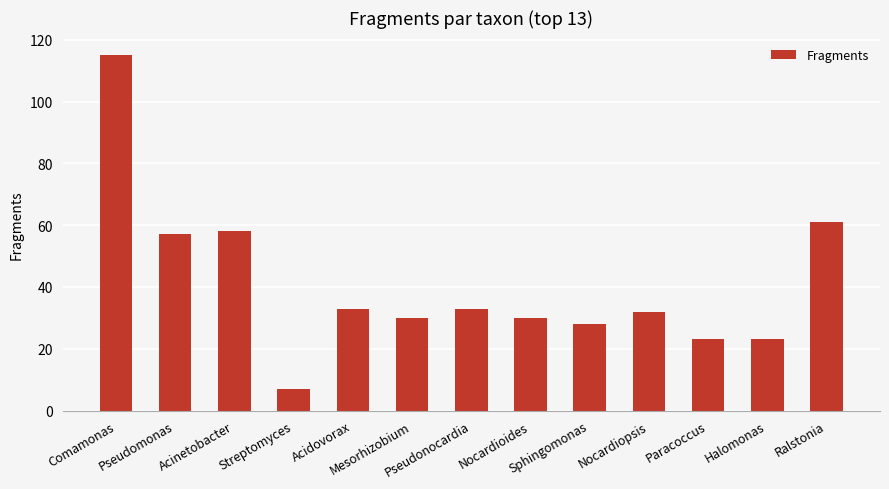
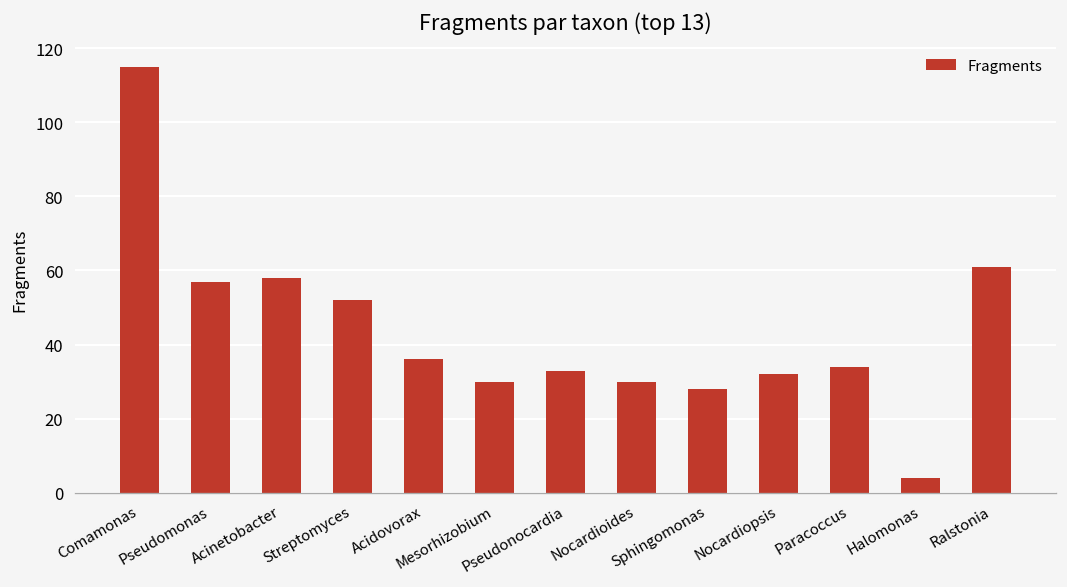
Streptomyces: 7 -> 52
Acidovorax: 33 -> 36
Paracoccus: 23 -> 34
Halomonas: 23 -> 4
